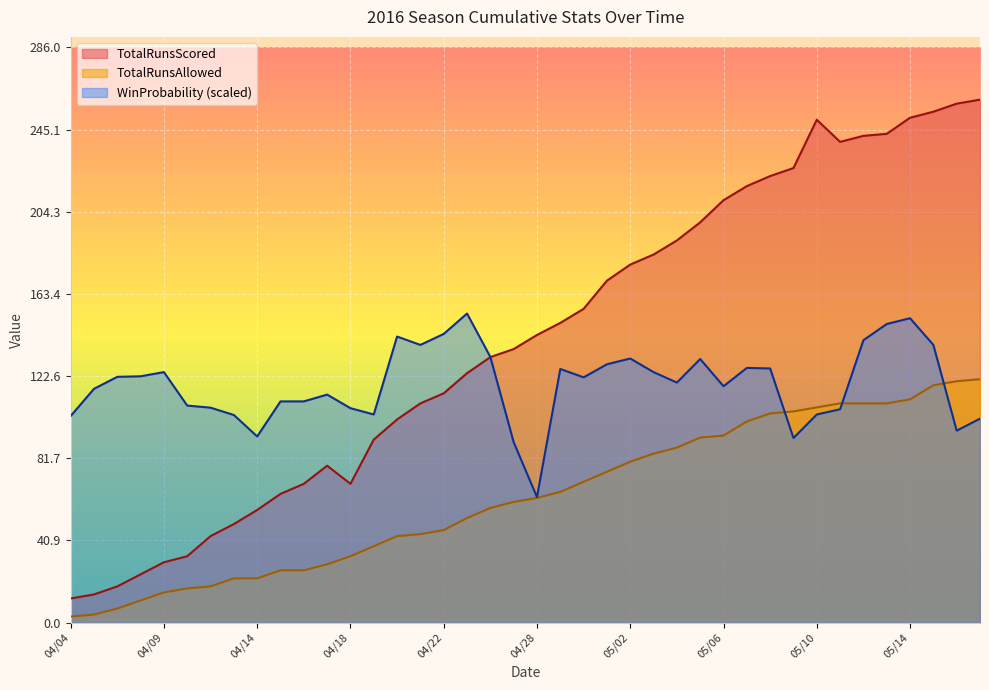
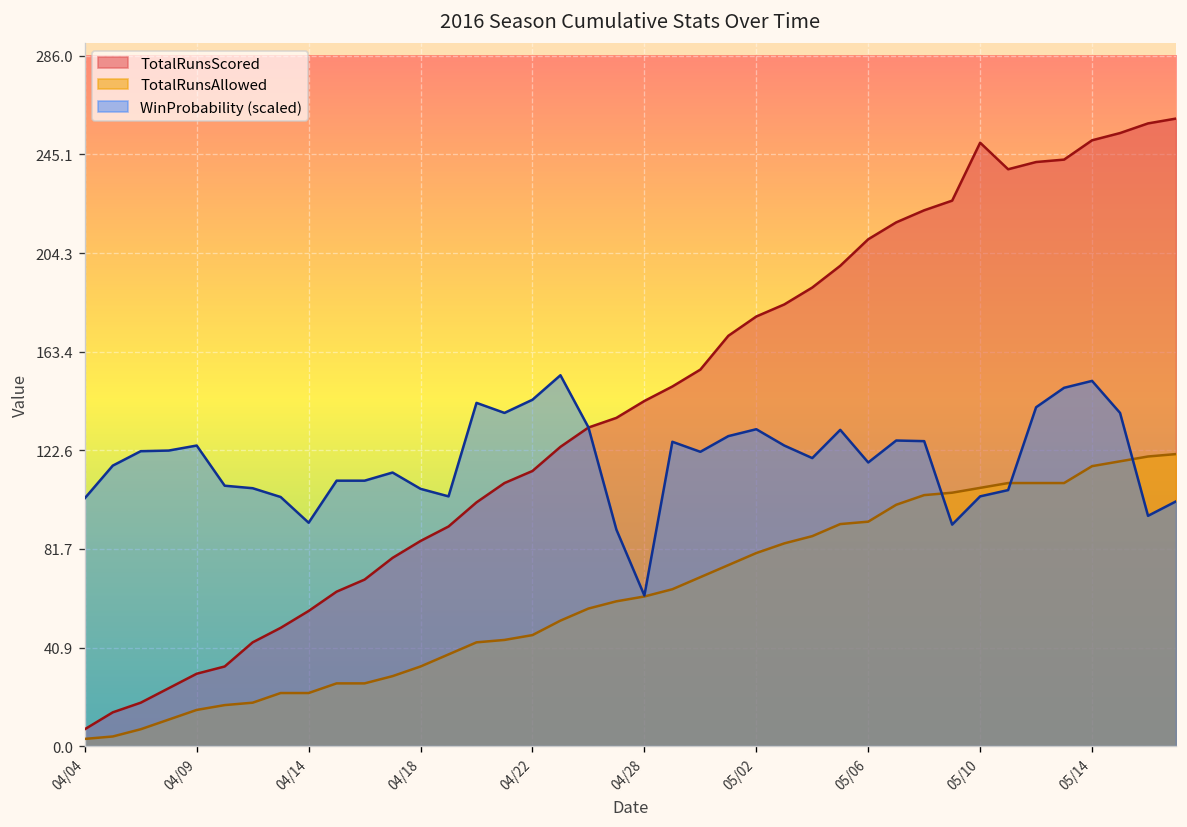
TotalRunsScored, 04/04: 12 -> 7
TotalRunsScored, 04/18: 69 -> 85
TotalRunsAllowed, 05/14: 111 -> 116
